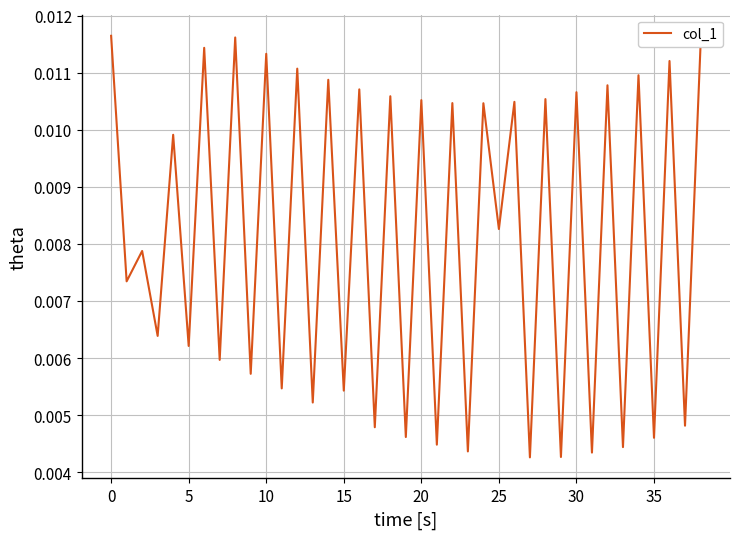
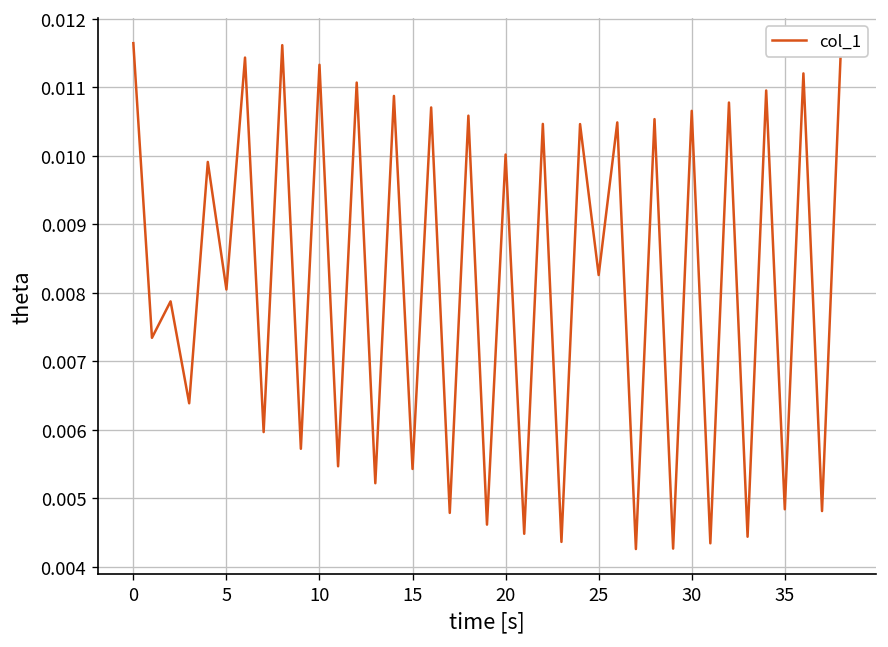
5: 0.0062 -> 0.0081
20: 0.0105 -> 0.0100
35: 0.0046 -> 0.0048
